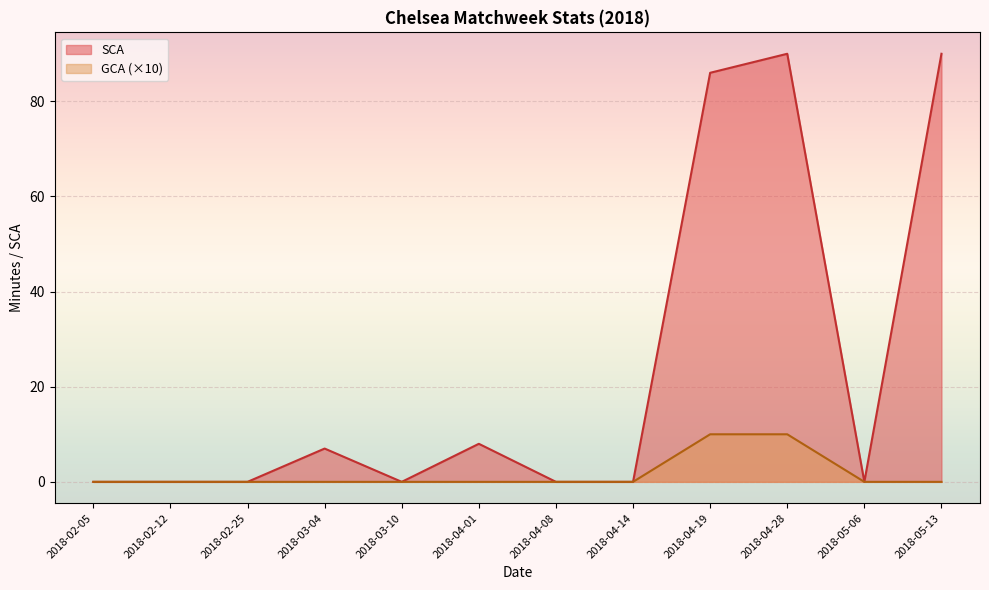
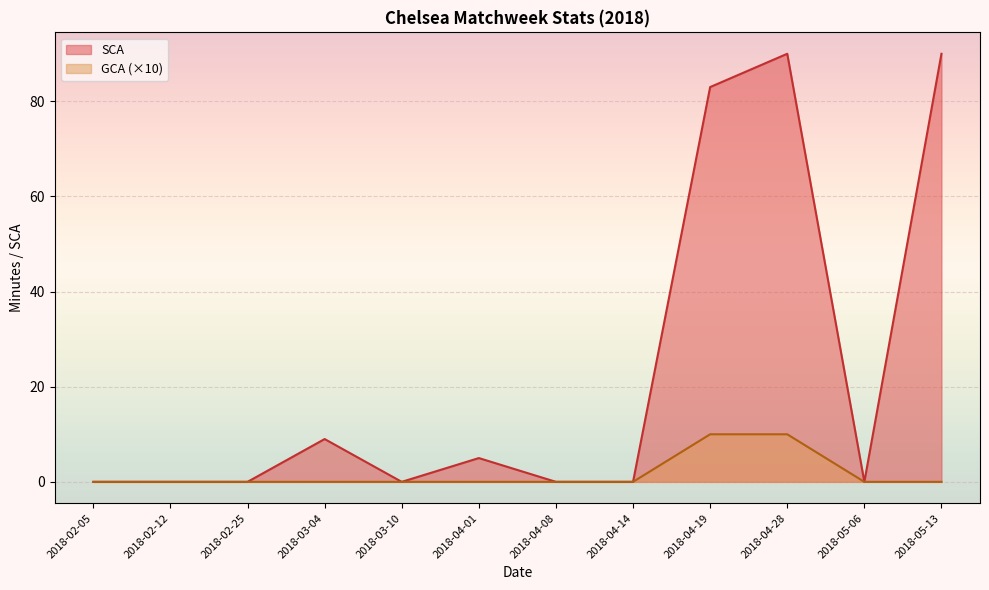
SCA, 2018-03-04: 7 -> 9
SCA, 2018-04-01: 8 -> 5
SCA, 2018-04-19: 86 -> 83
